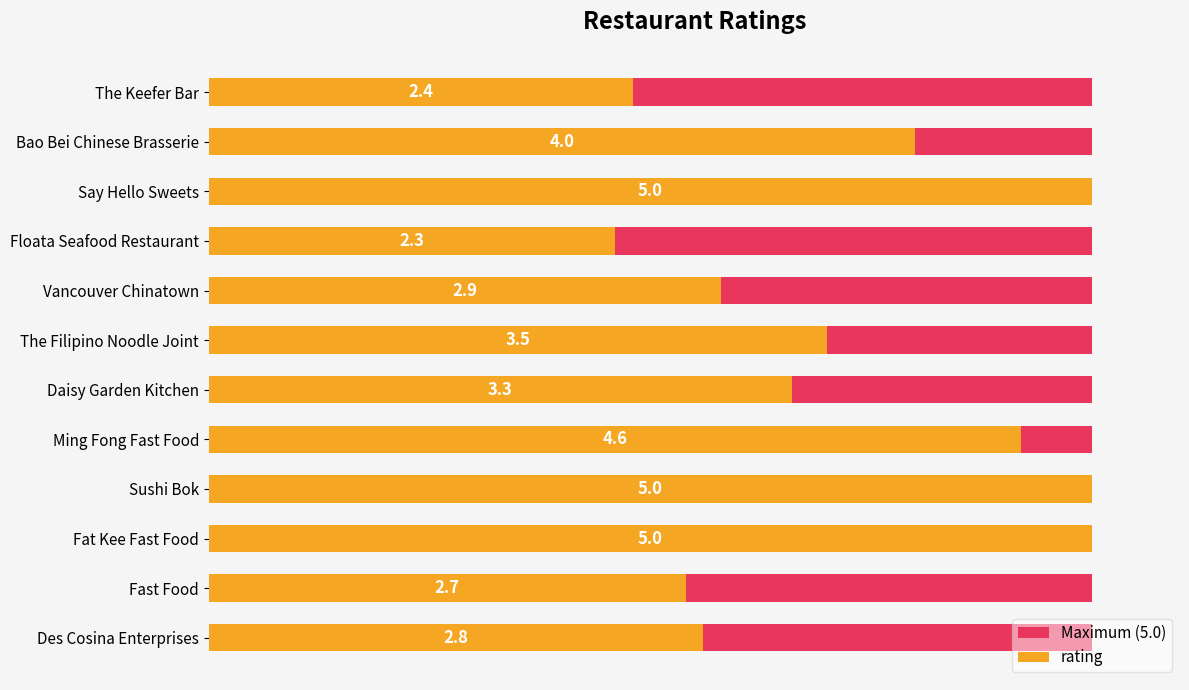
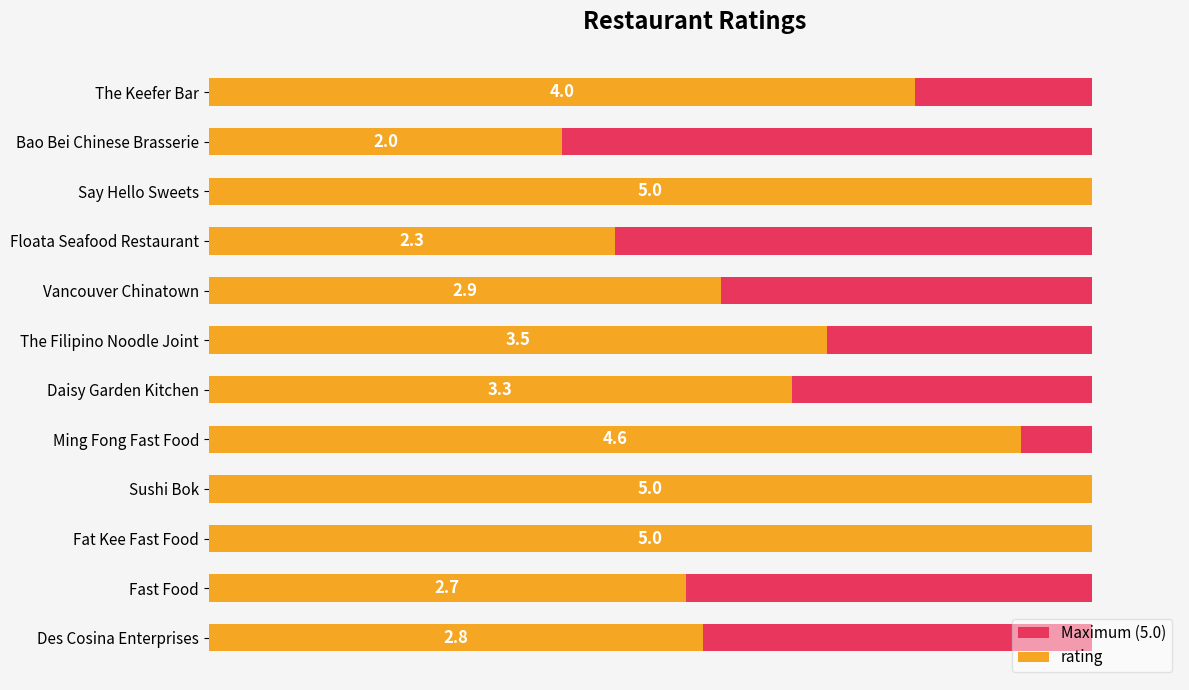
rating, The Keefer Bar: 2.4 -> 4.0
rating, Bao Bei Chinese Brasserie: 4.0 -> 2.0
